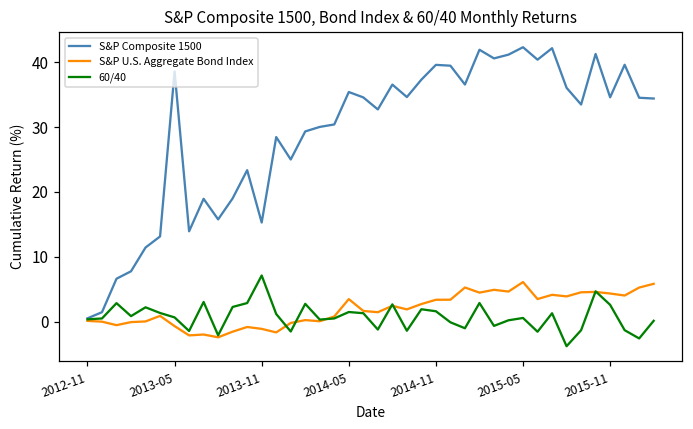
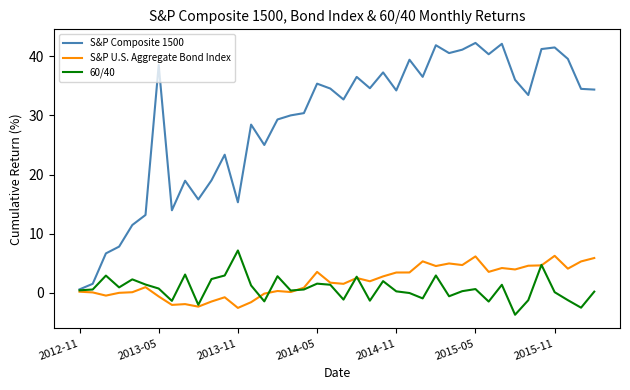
S&P U.S. Aggregate Bond Index, 2013-11: -1 -> -3
S&P Composite 1500, 2014-11: 40 -> 34
60/40, 2014-11: 2 -> 0
S&P Composite 1500, 2015-11: 35 -> 42
S&P U.S. Aggregate Bond Index, 2015-11: 4 -> 6
60/40, 2015-11: 3 -> 0
